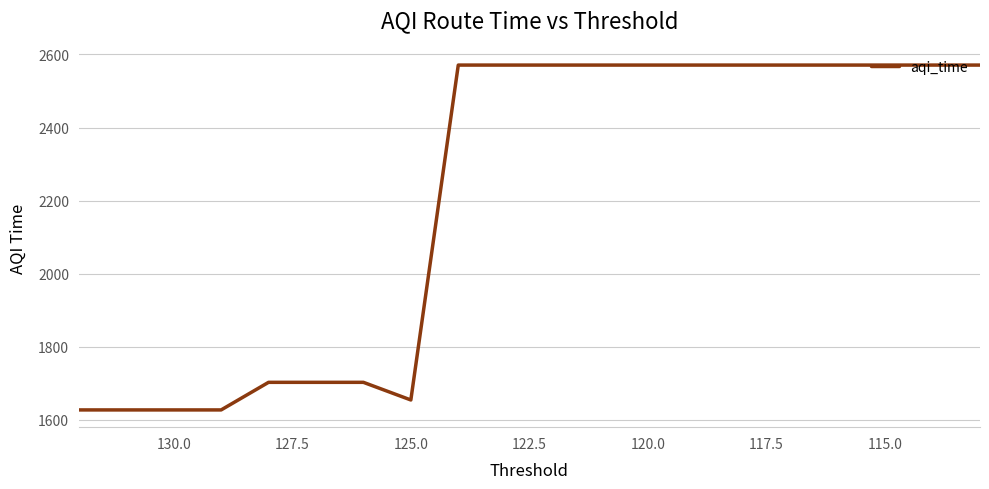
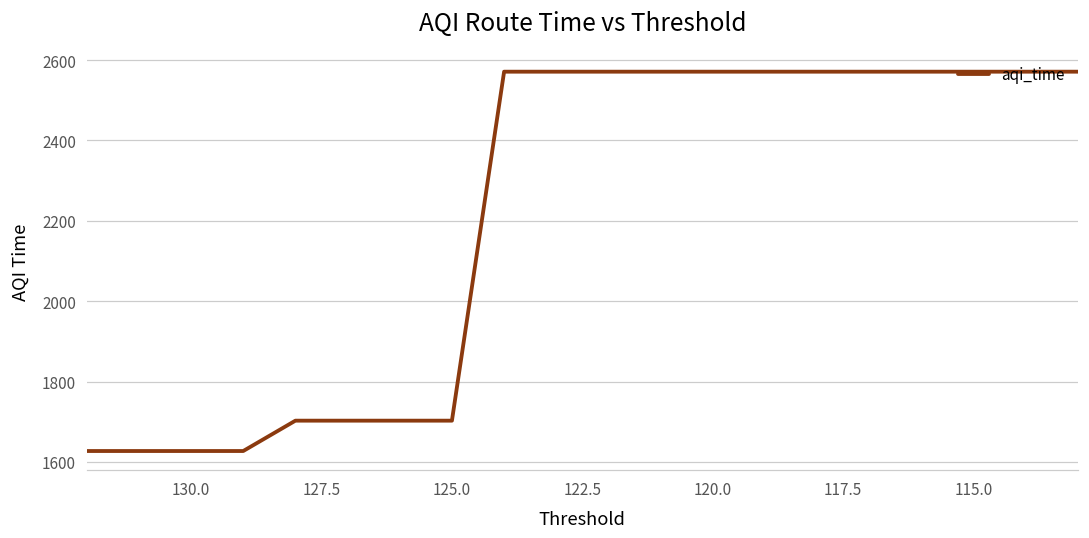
125.0: 1650 -> 1700
